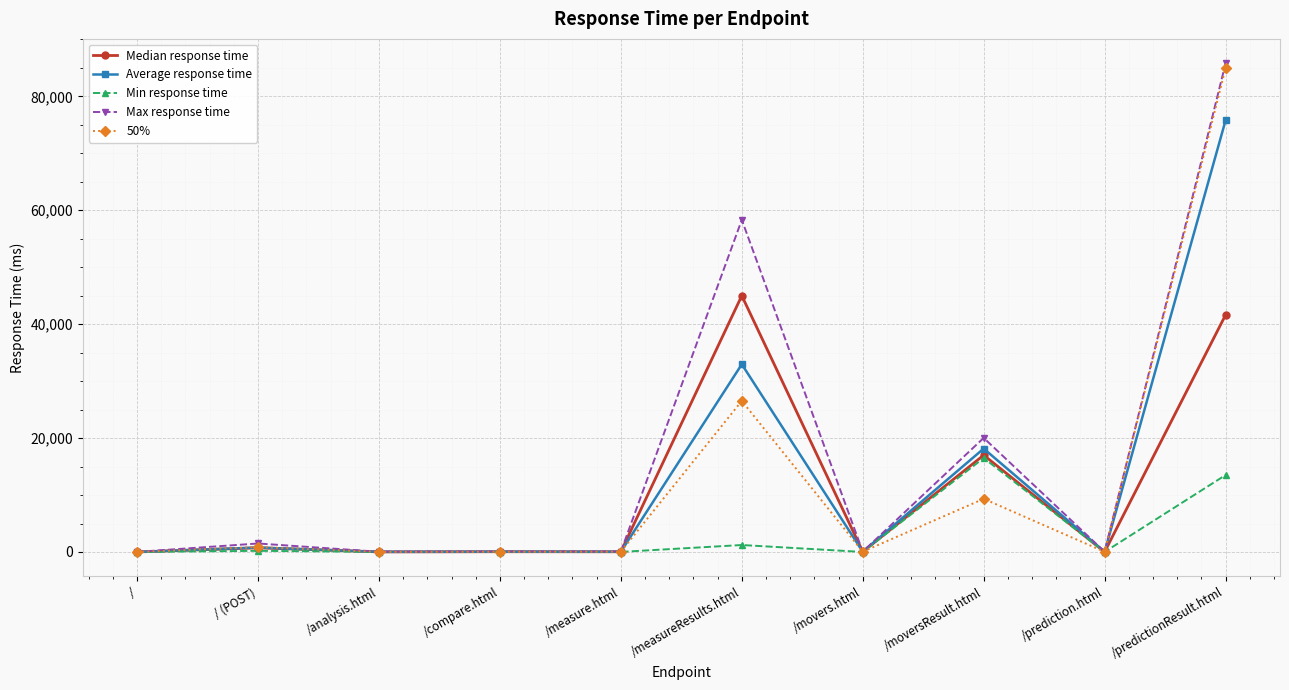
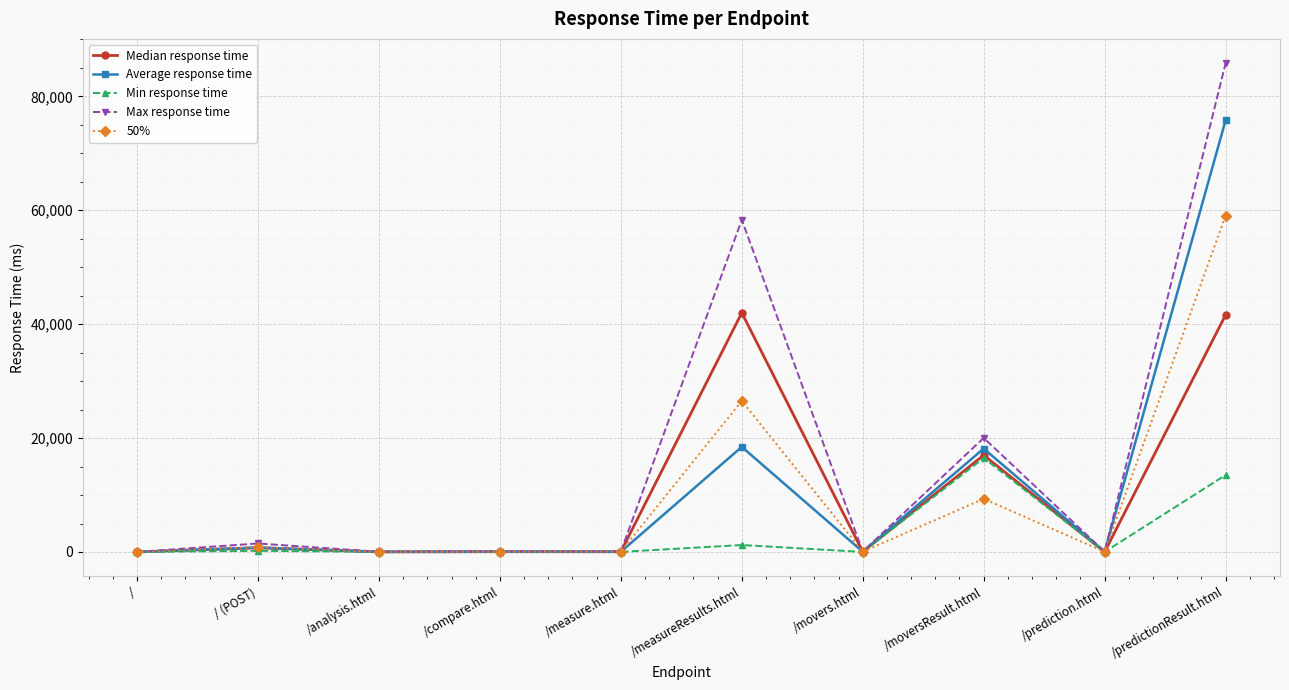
Median response time, /measureResults.html: 45,000 -> 42,000
Average response time, /measureResults.html: 33,000 -> 18,000
50%, /predictionResult.html: 85,000 -> 59,000
